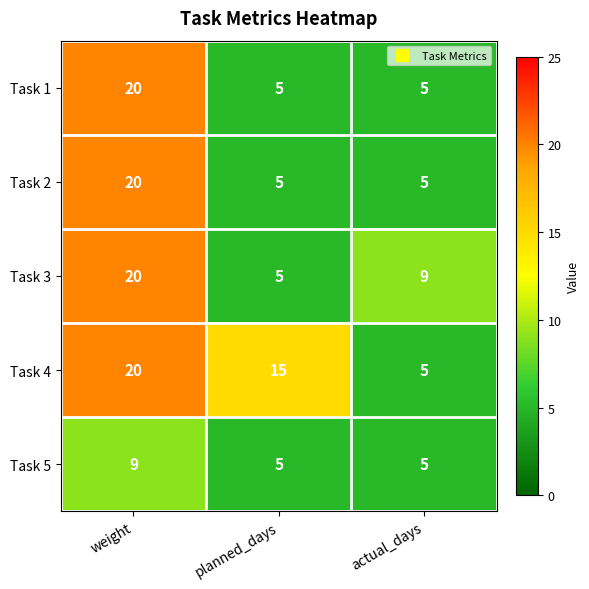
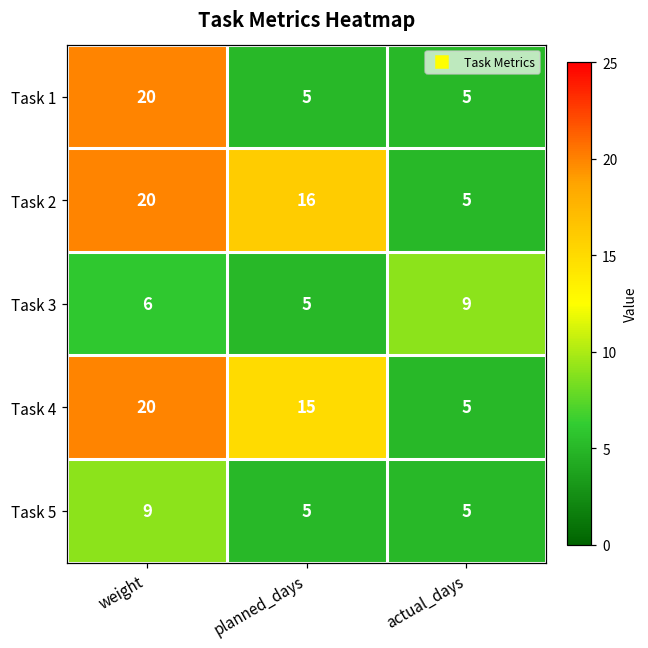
Task 2, planned_days: 5 -> 16
Task 3, weight: 20 -> 6
